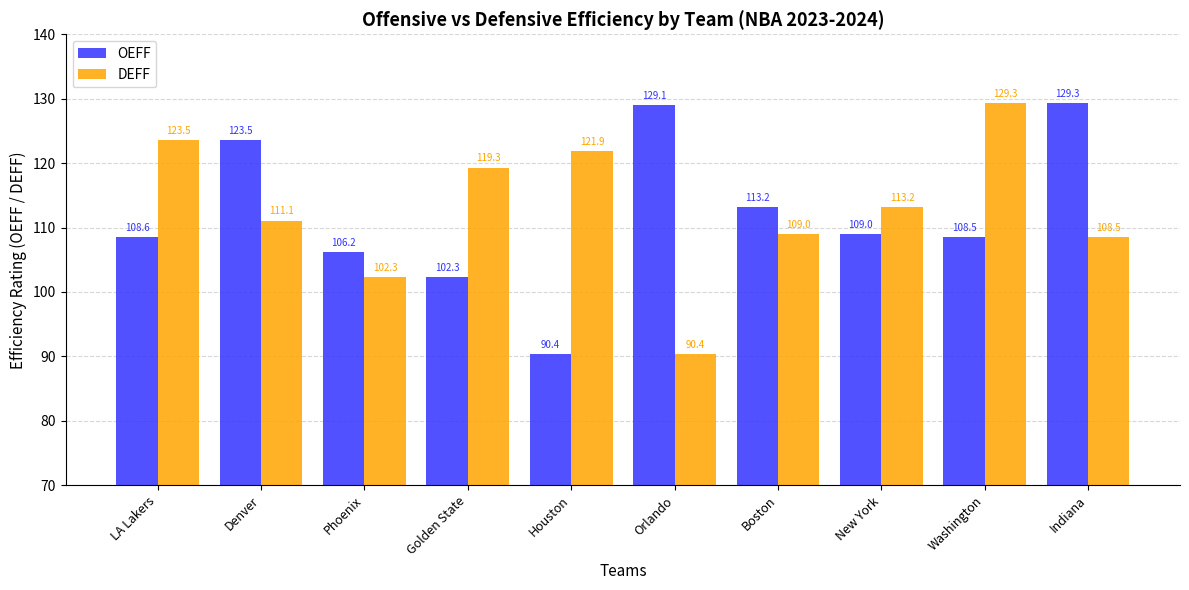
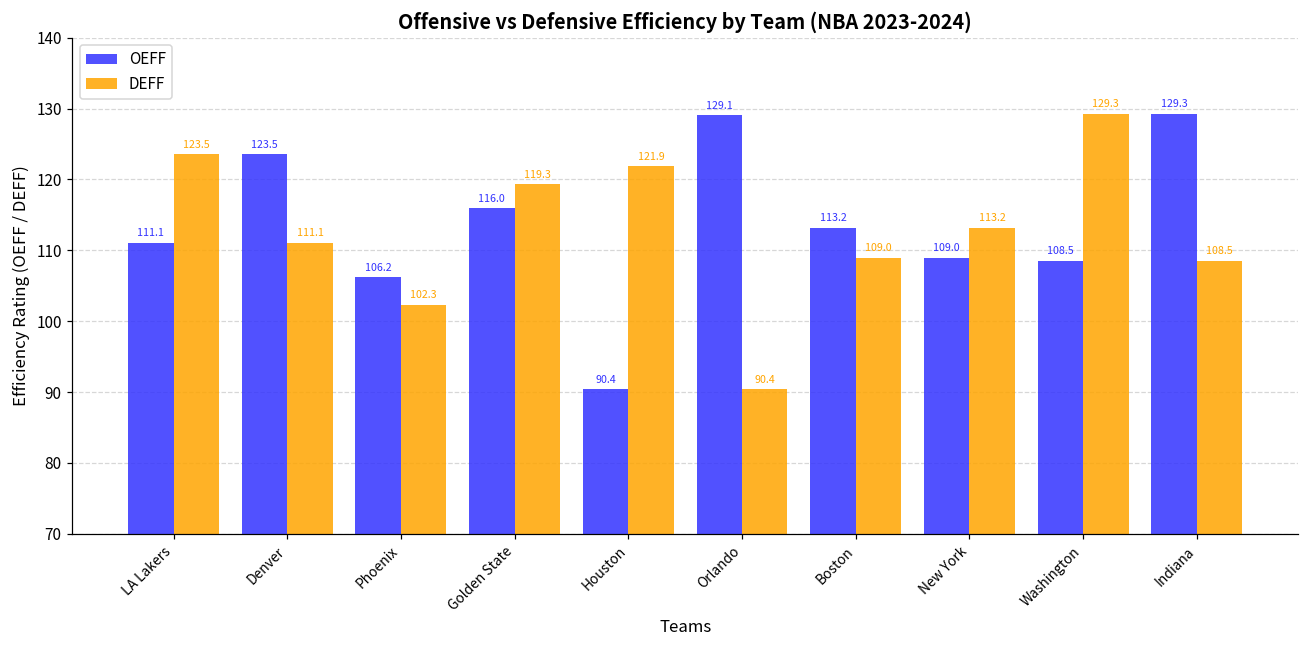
OEFF, LA Lakers: 108.6 -> 111.1
OEFF, Golden State: 102.3 -> 116.0
